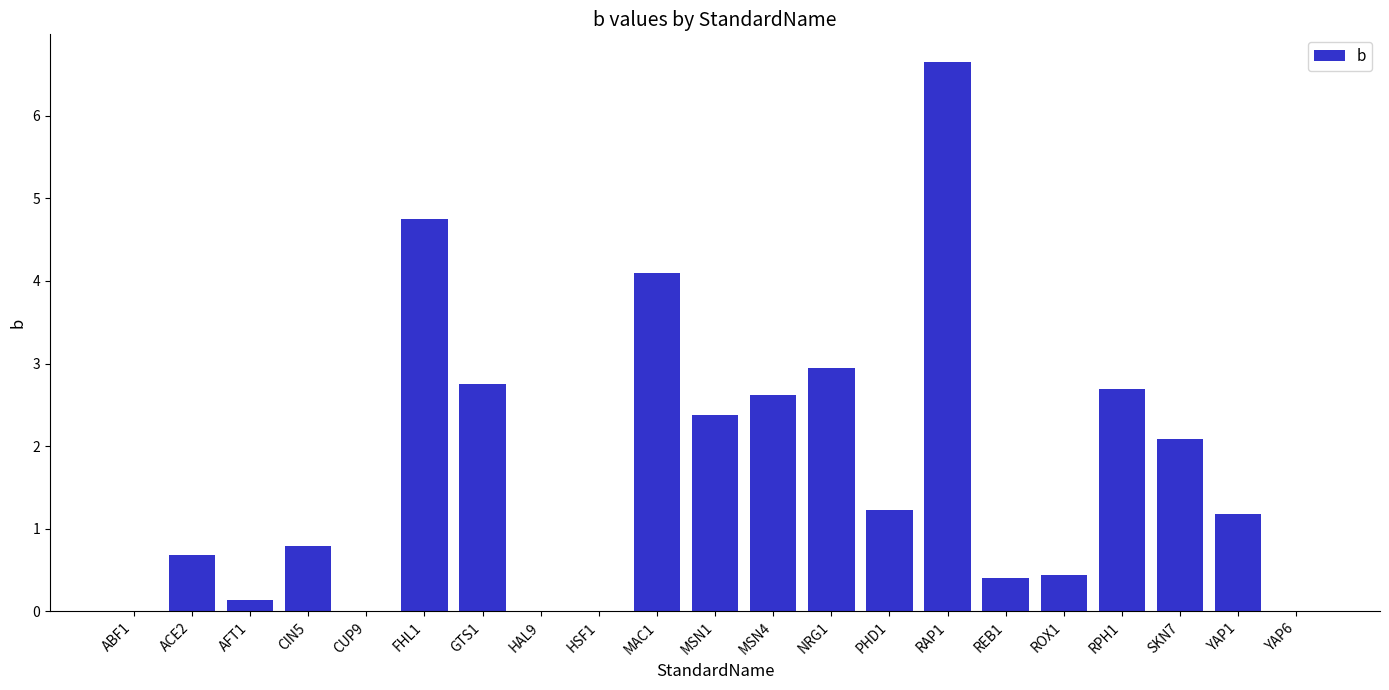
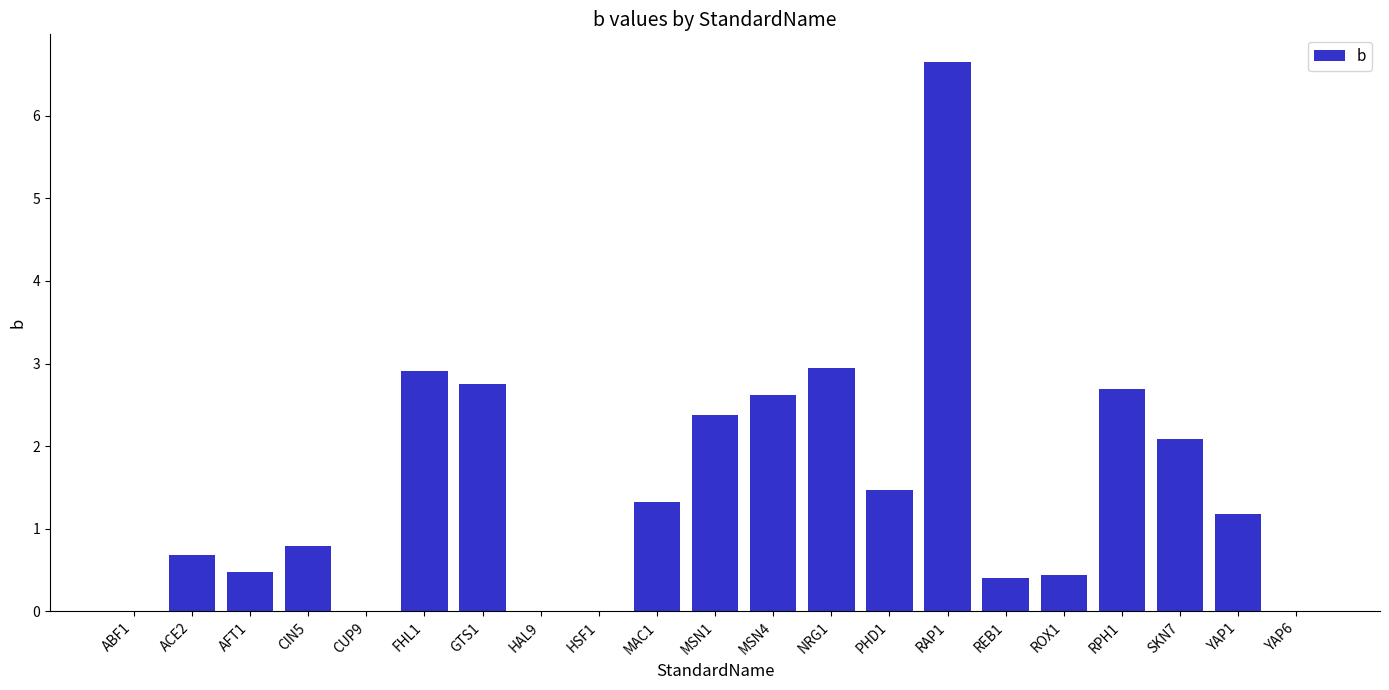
AFT1: 0.1 -> 0.5
FHL1: 4.7 -> 2.9
MAC1: 4.1 -> 1.3
PHD1: 1.2 -> 1.5
